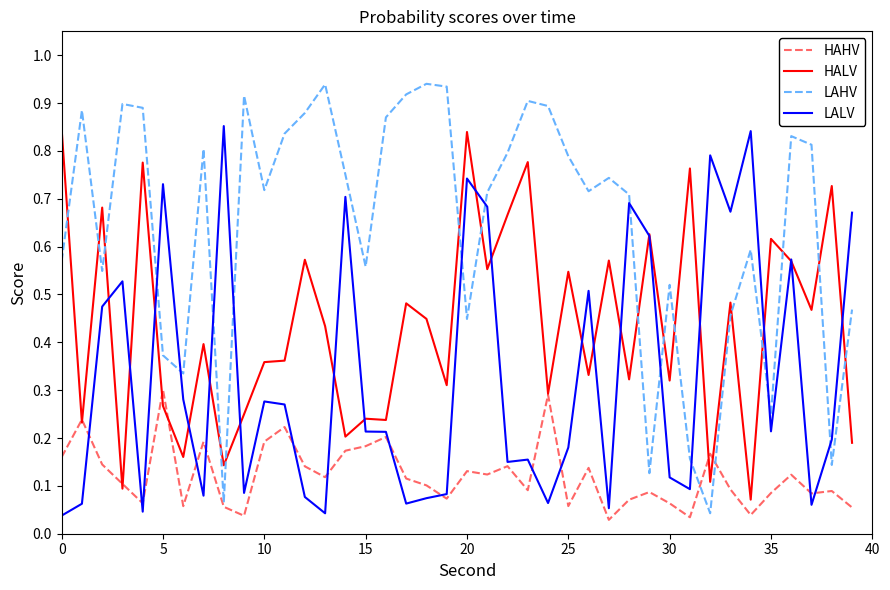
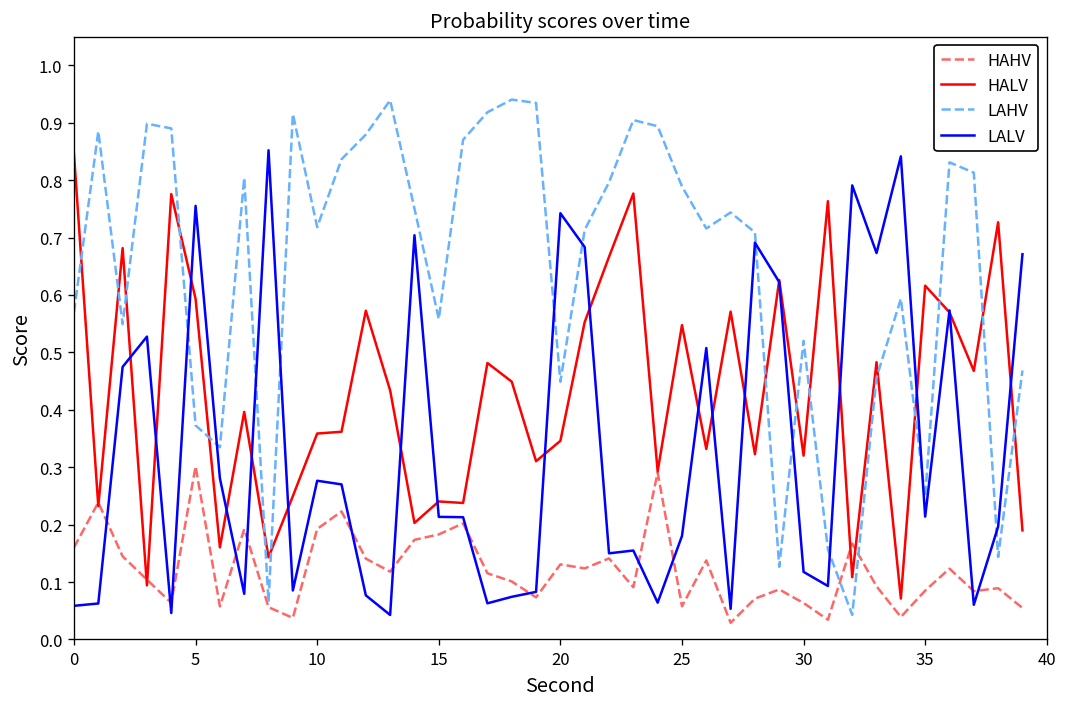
LALV, 0: 0.04 -> 0.06
HALV, 5: 0.27 -> 0.59
LALV, 5: 0.73 -> 0.76
HALV, 20: 0.84 -> 0.35
